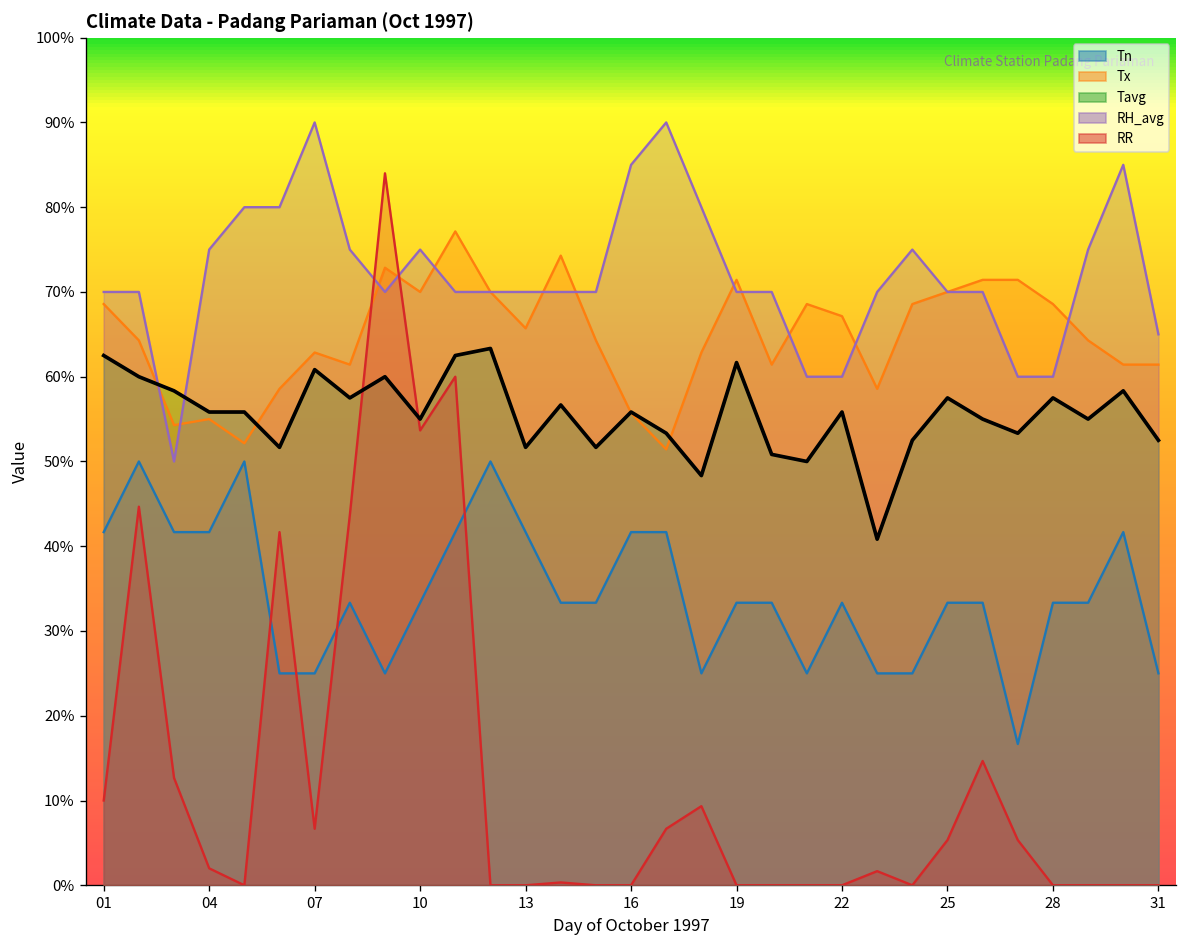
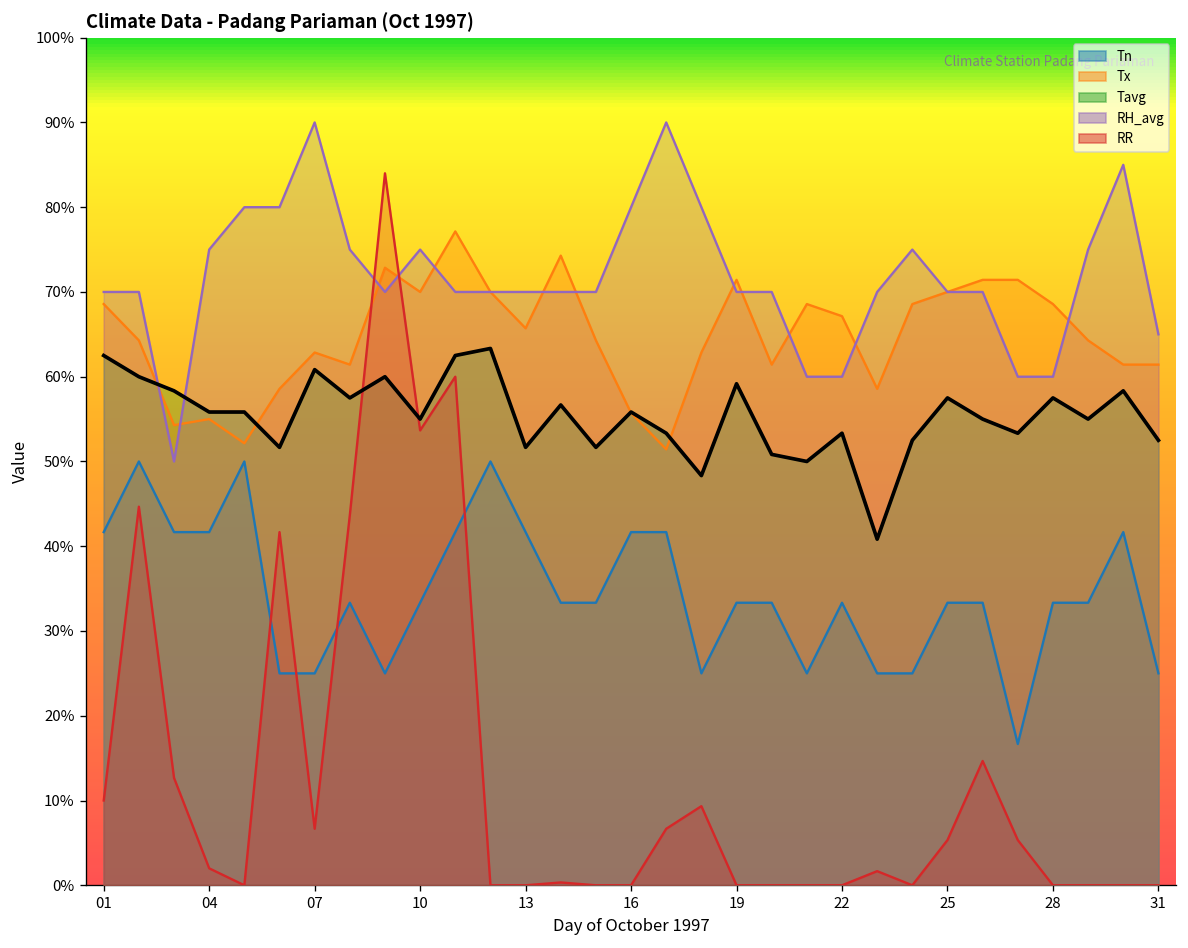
RH_avg, 16: 85% -> 80%
Tavg, 19: 62% -> 59%
Tavg, 22: 56% -> 53%
